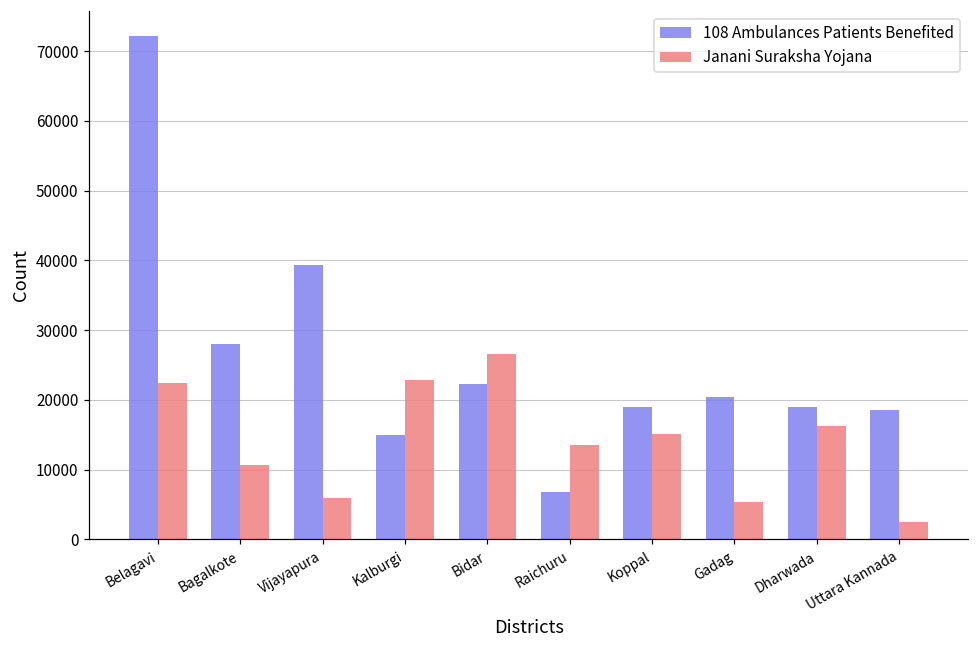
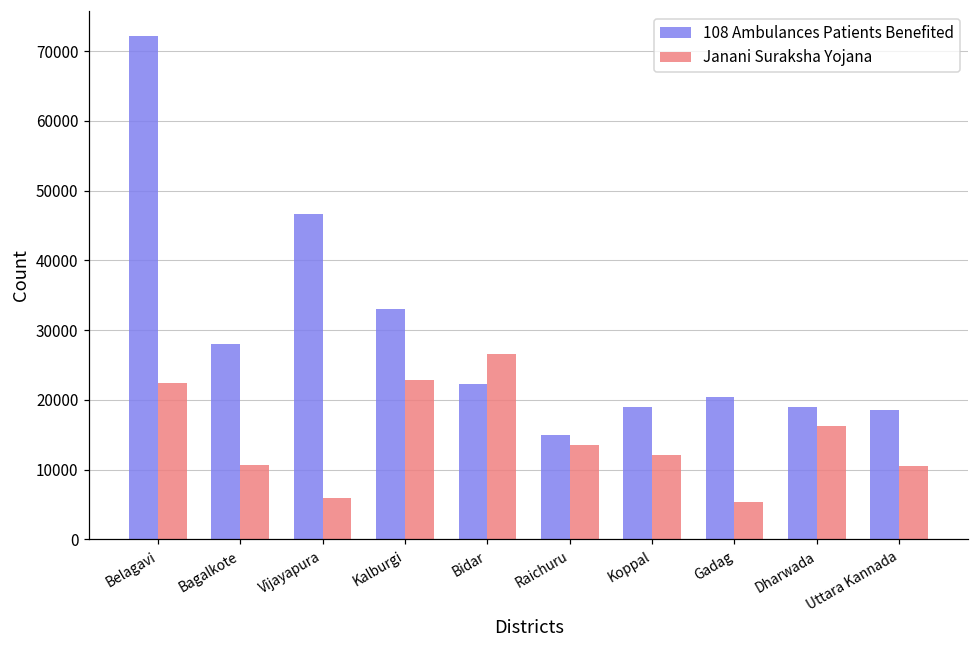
108 Ambulances Patients Benefited, Vijayapura: 39000 -> 47000
108 Ambulances Patients Benefited, Kalburgi: 15000 -> 33000
108 Ambulances Patients Benefited, Raichuru: 7000 -> 15000
Janani Suraksha Yojana, Koppal: 15000 -> 12000
Janani Suraksha Yojana, Uttara Kannada: 2000 -> 11000
